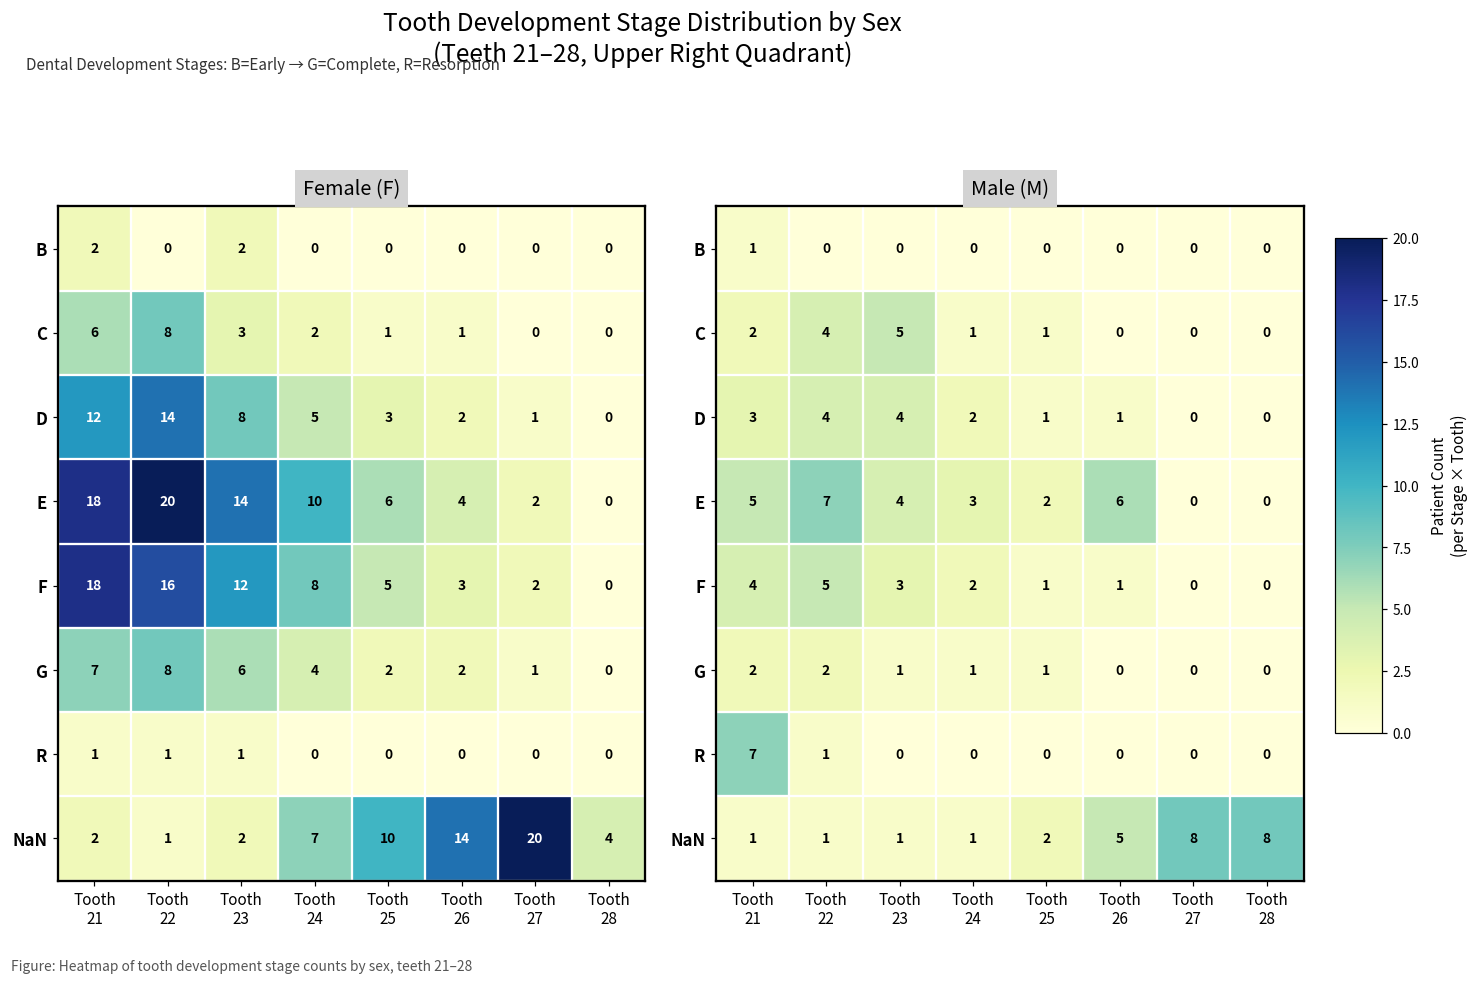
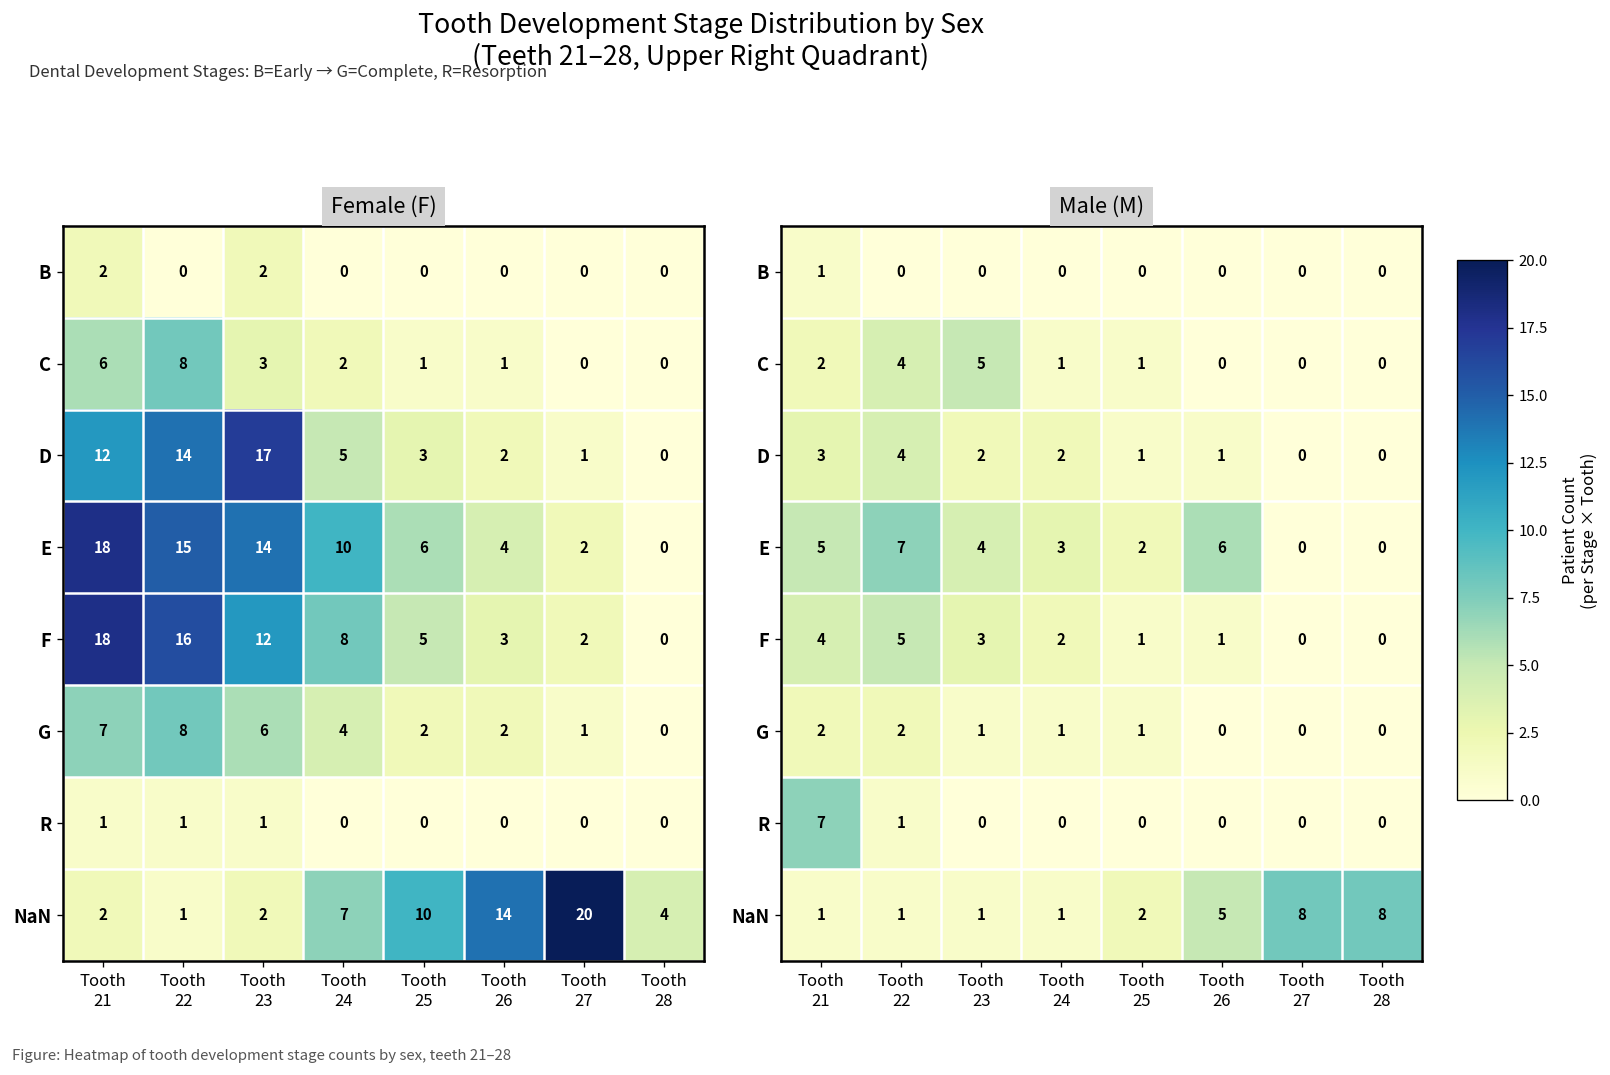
Female (F), D, Tooth 23: 8 -> 17
Female (F), E, Tooth 22: 20 -> 15
Male (M), D, Tooth 23: 4 -> 2
